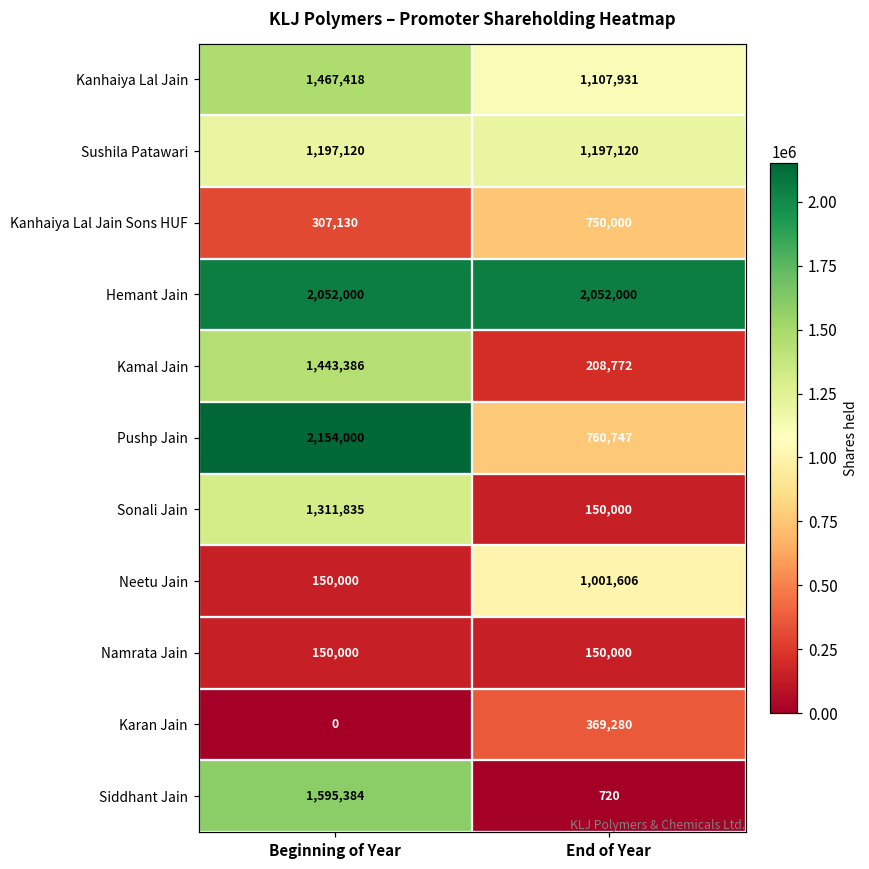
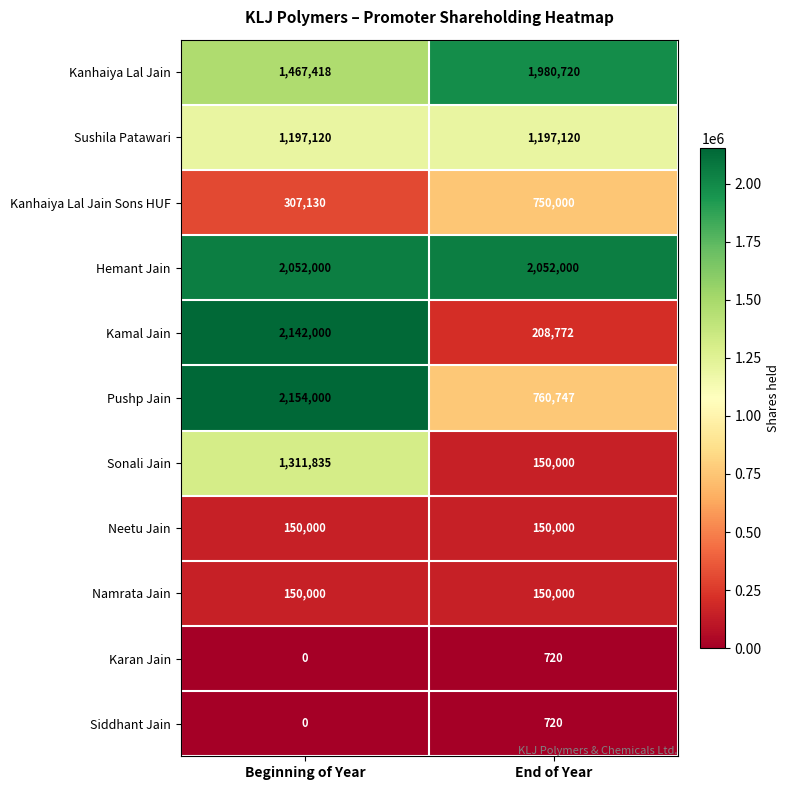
Kanhaiya Lal Jain, End of Year: 1,107,931 -> 1,980,720
Kamal Jain, Beginning of Year: 1,443,386 -> 2,142,000
Neetu Jain, End of Year: 1,001,606 -> 150,000
Karan Jain, End of Year: 369,280 -> 720
Siddhant Jain, Beginning of Year: 1,595,384 -> 0
